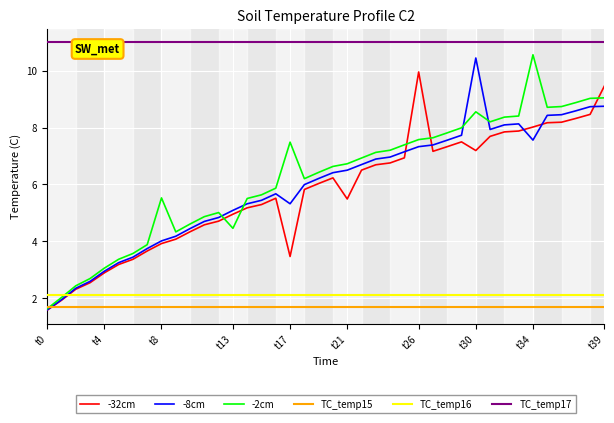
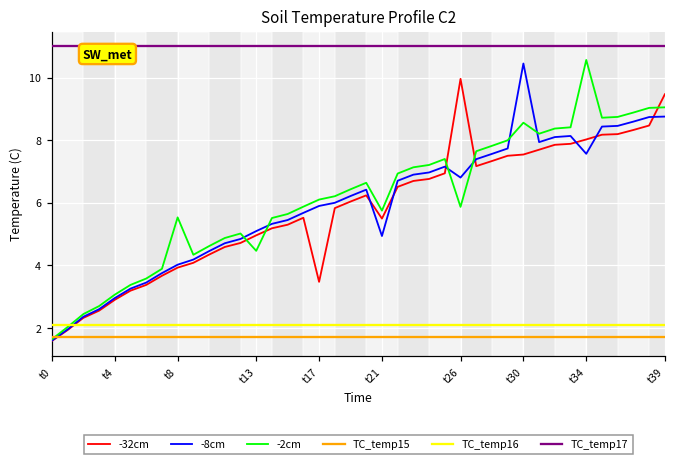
-8cm, t17: 5.3 -> 5.9
-2cm, t17: 7.5 -> 6.1
-8cm, t21: 6.5 -> 4.9
-2cm, t21: 6.7 -> 5.7
-8cm, t26: 7.3 -> 6.8
-2cm, t26: 7.6 -> 5.9
-32cm, t30: 7.2 -> 7.5
